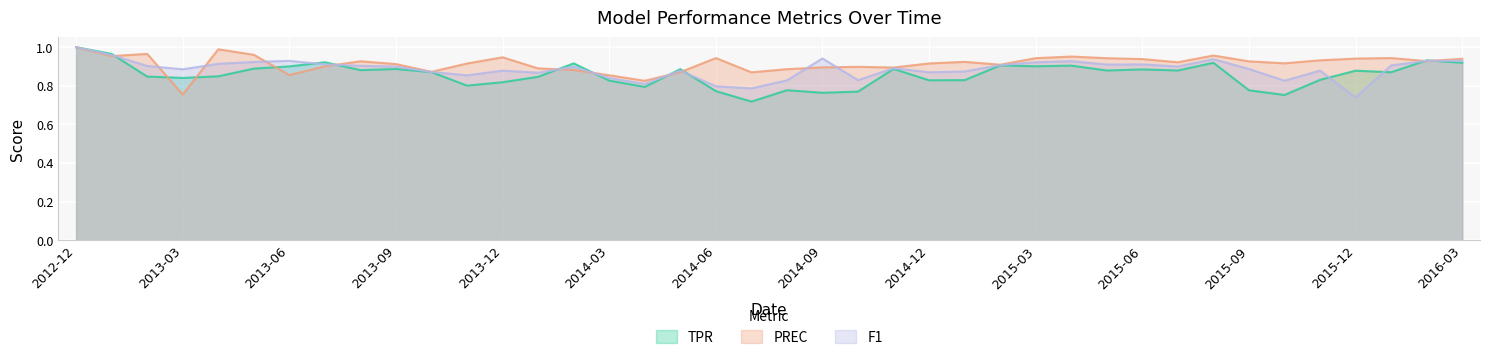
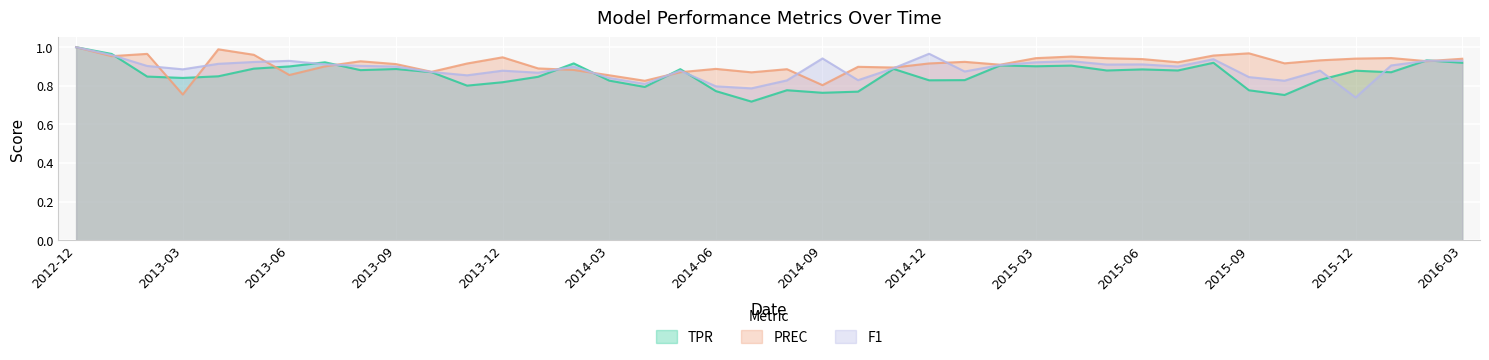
PREC, 2014-06: 0.94 -> 0.89
PREC, 2014-09: 0.89 -> 0.80
F1, 2014-12: 0.87 -> 0.97
PREC, 2015-09: 0.93 -> 0.97
F1, 2015-09: 0.89 -> 0.84
